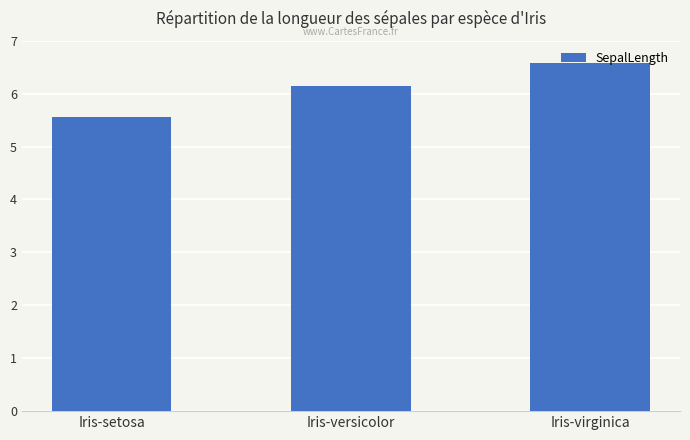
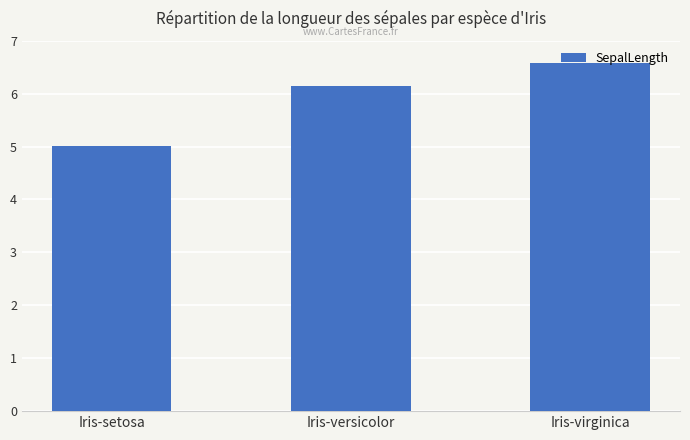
Iris-setosa: 5.6 -> 5.0
